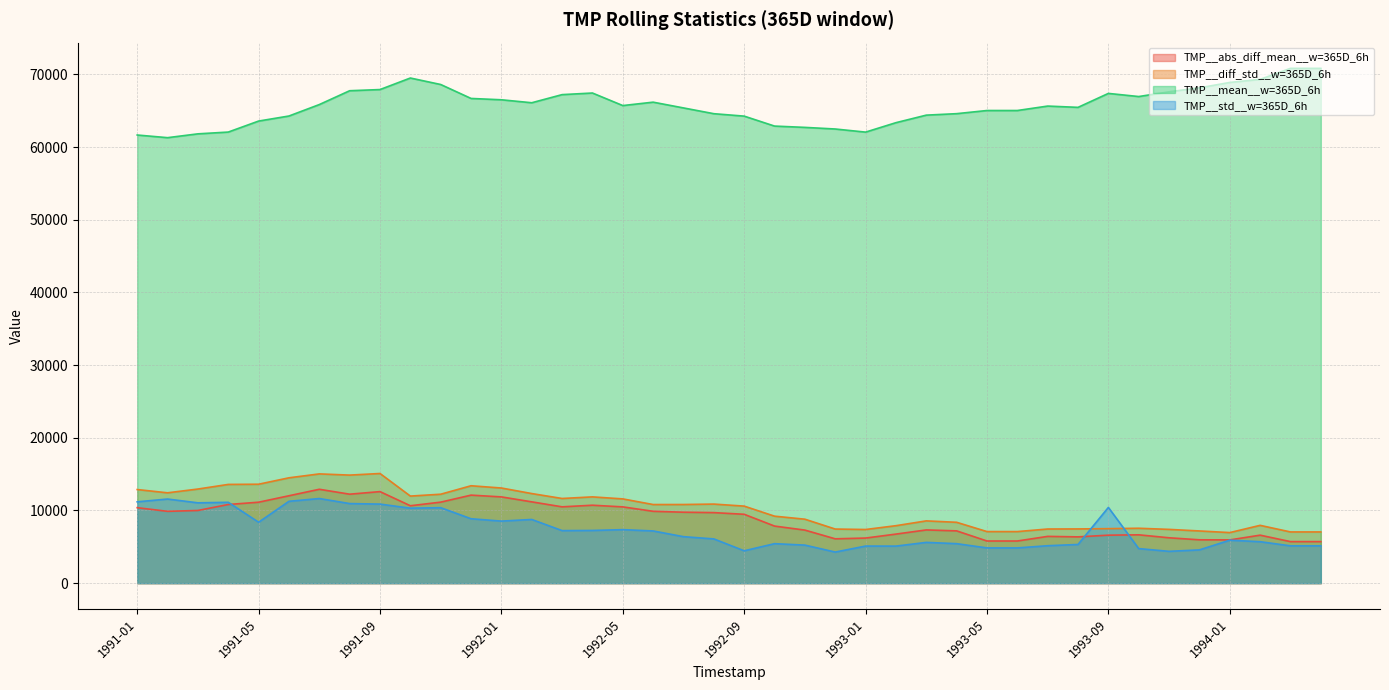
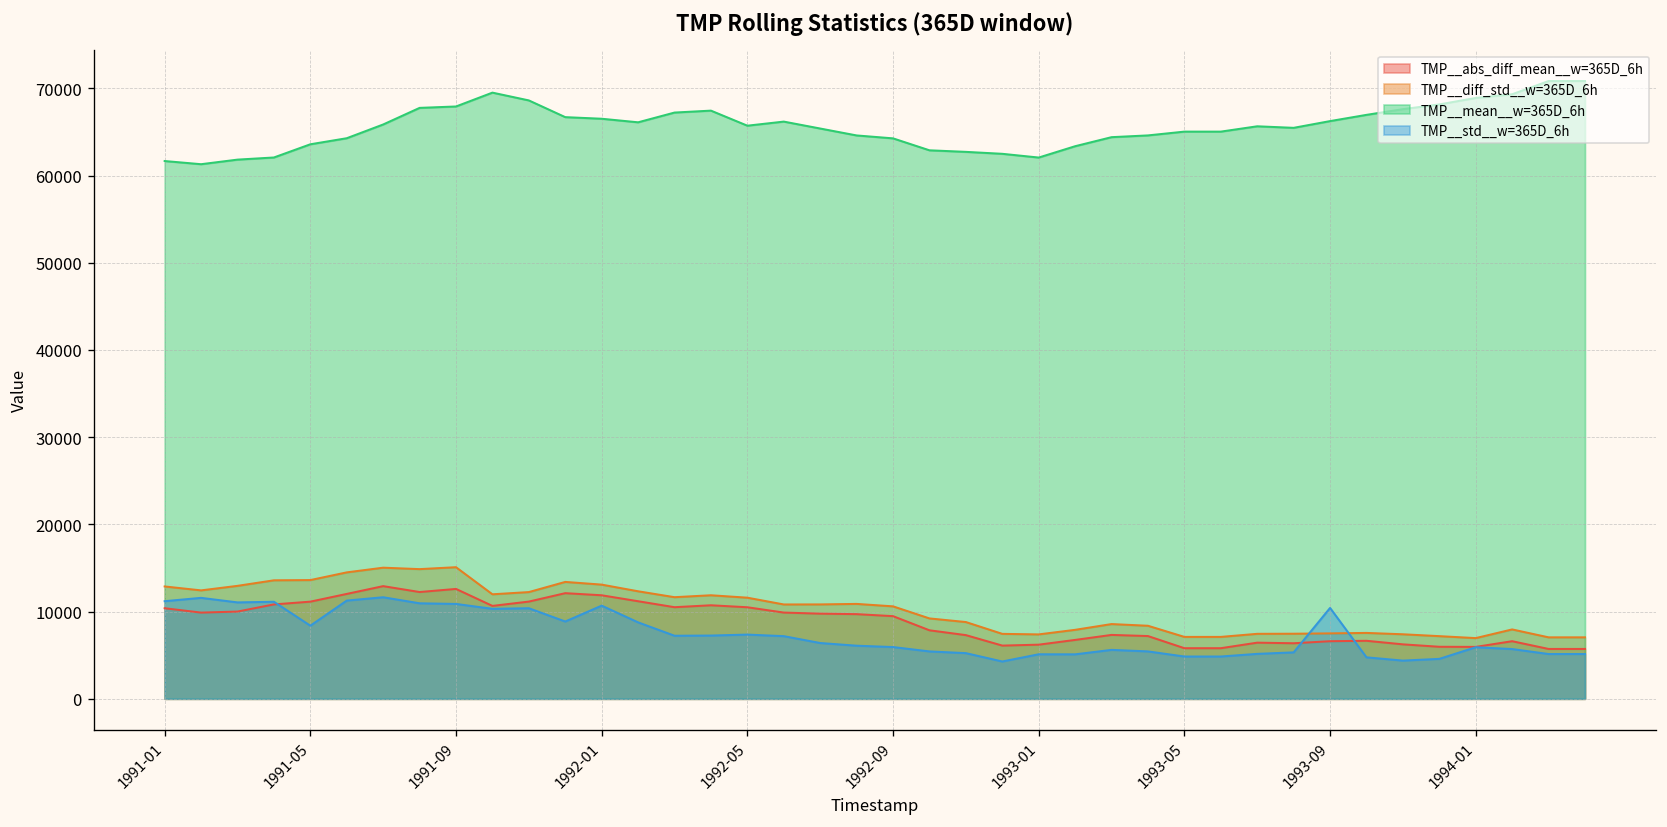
TMP__std__w=365D_6h, 1992-01: 9000 -> 11000
TMP__std__w=365D_6h, 1992-09: 4000 -> 6000
TMP__mean__w=365D_6h, 1993-09: 67000 -> 66000
